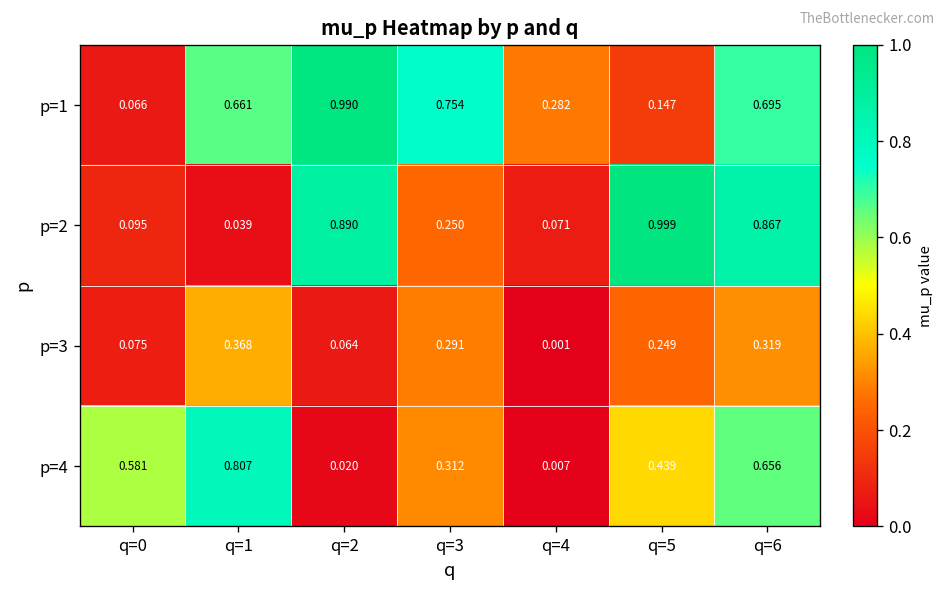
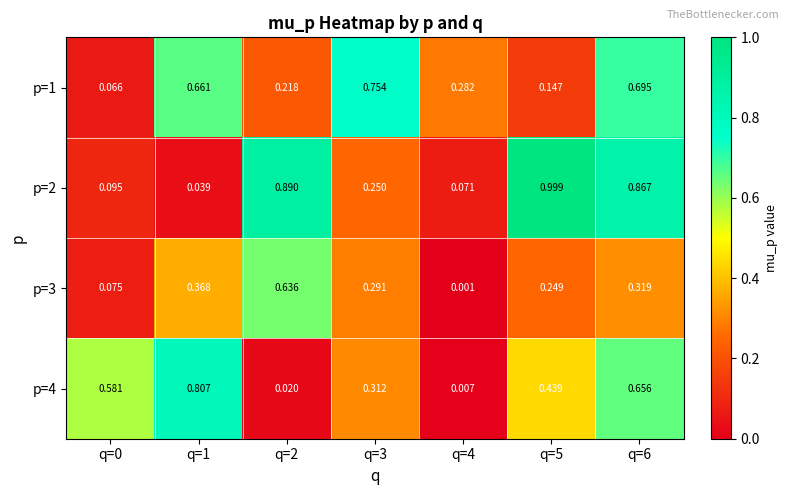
p=1, q=2: 0.990 -> 0.218
p=3, q=2: 0.064 -> 0.636
